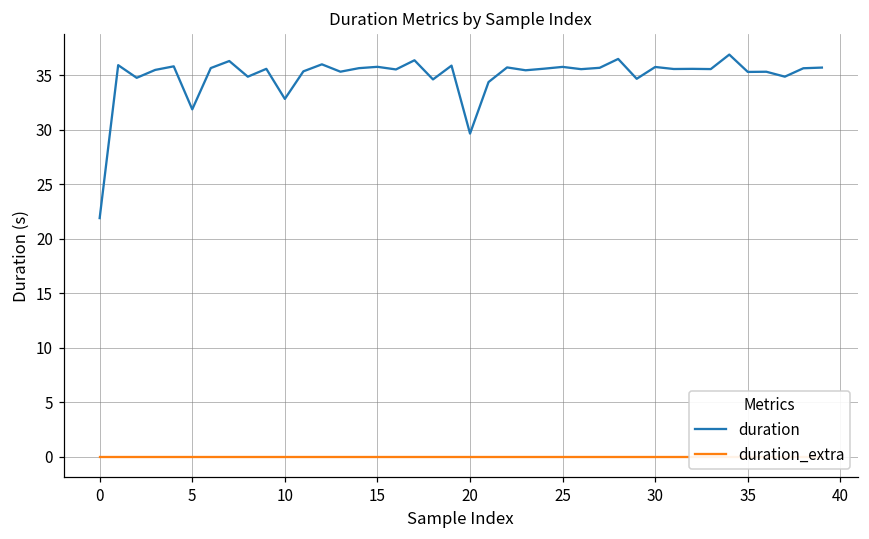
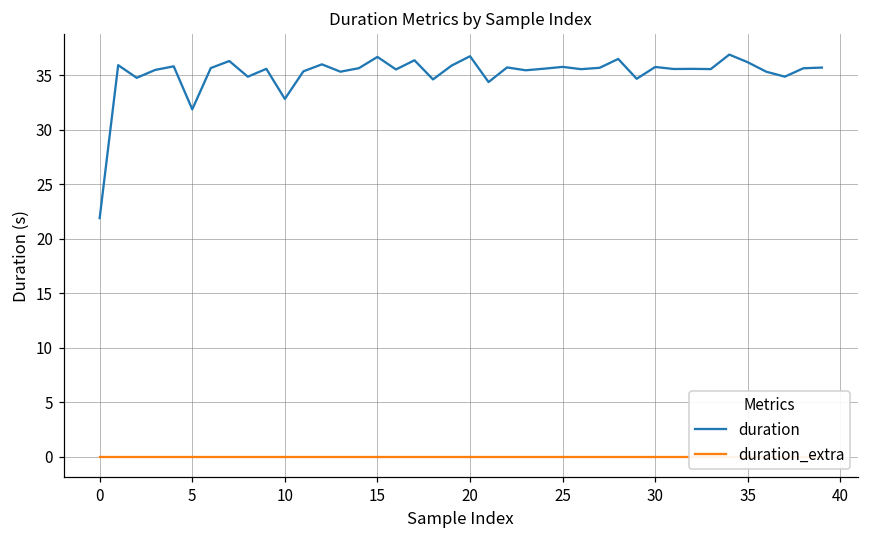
duration, 15: 36 -> 37
duration, 20: 30 -> 37
duration, 35: 35 -> 36
